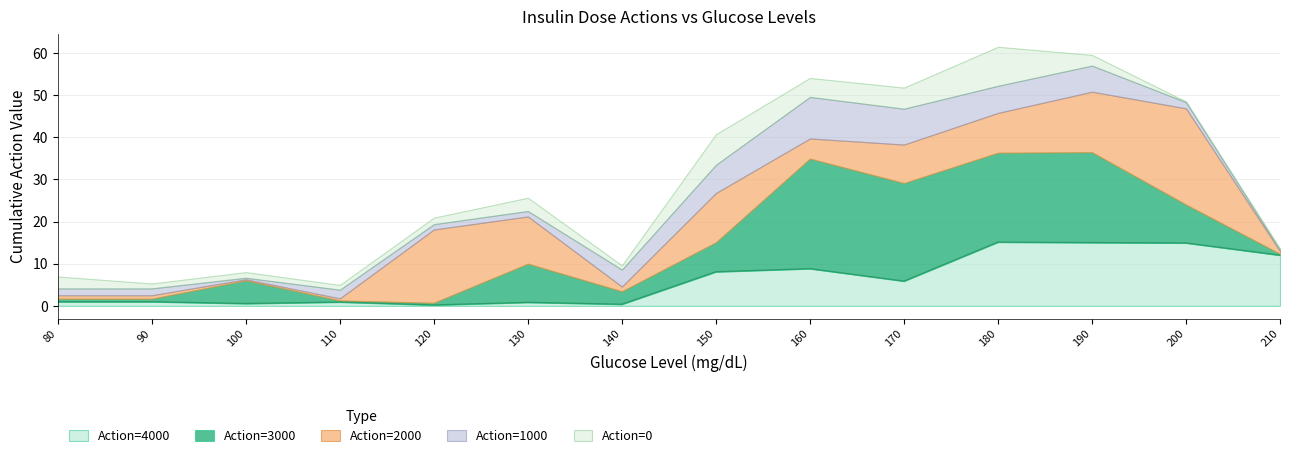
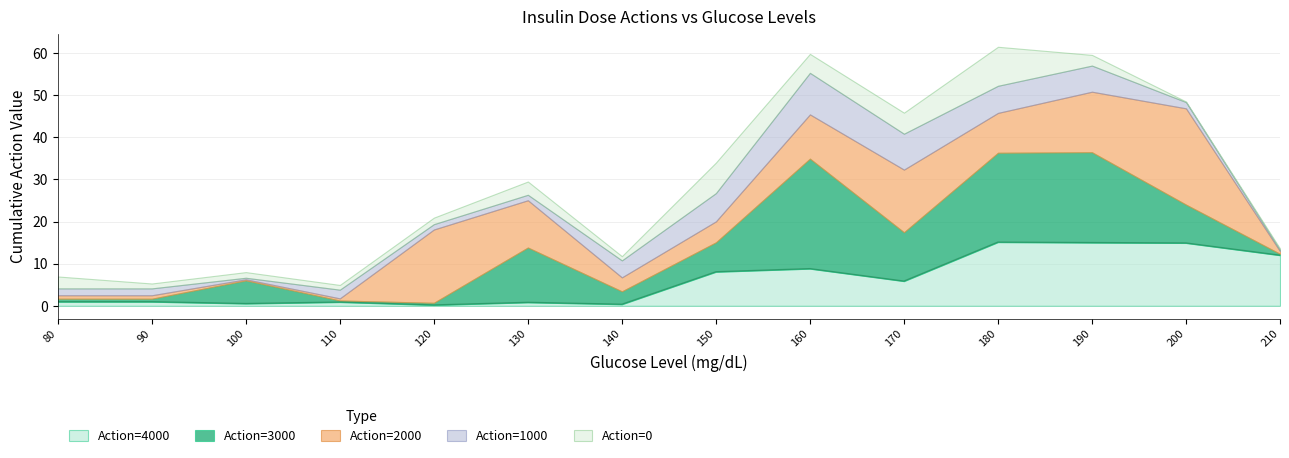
Action=3000, 130: 9 -> 13
Action=2000, 140: 1 -> 3
Action=2000, 150: 12 -> 5
Action=2000, 160: 5 -> 11
Action=3000, 170: 23 -> 12
Action=2000, 170: 9 -> 15
